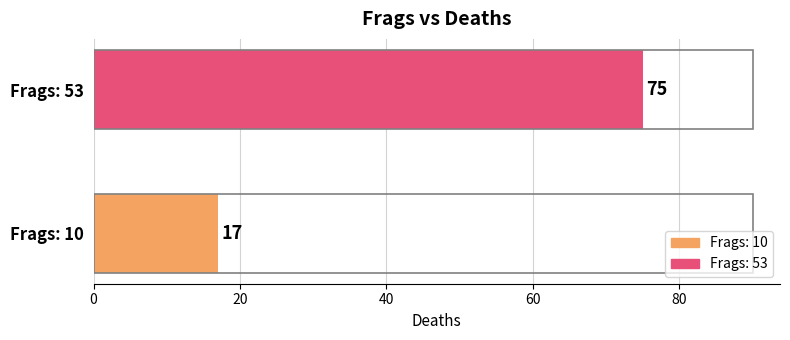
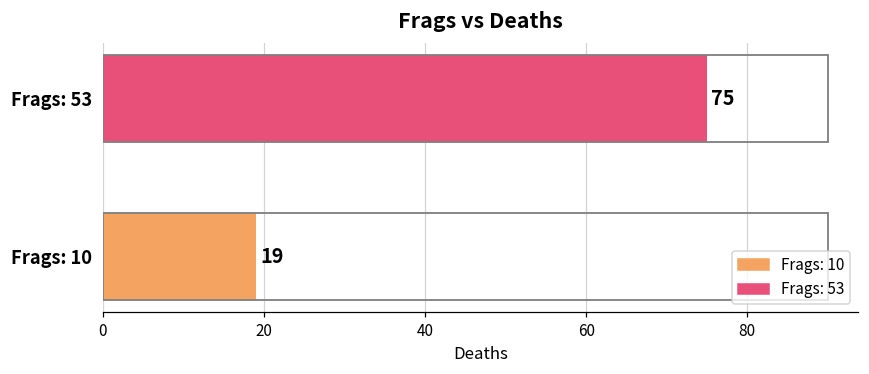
Frags: 10: 17 -> 19
